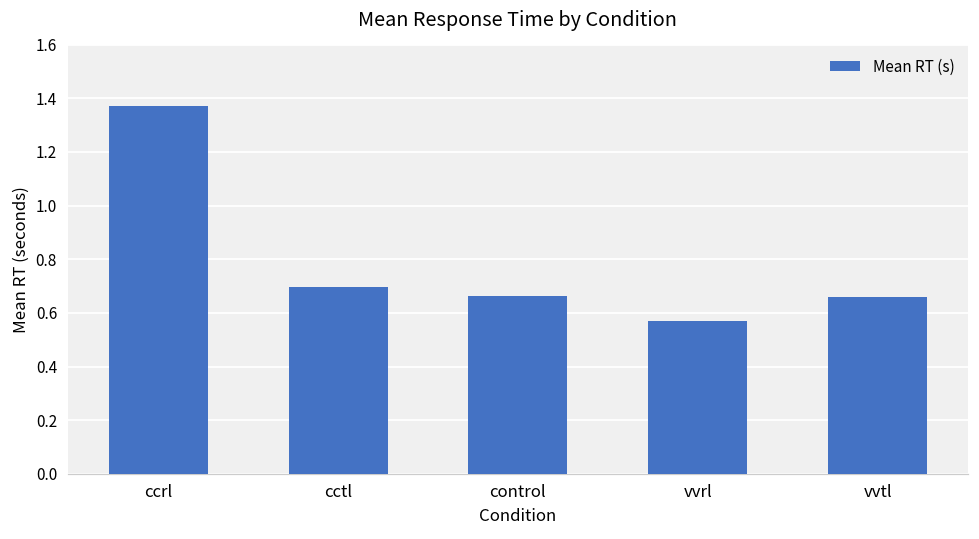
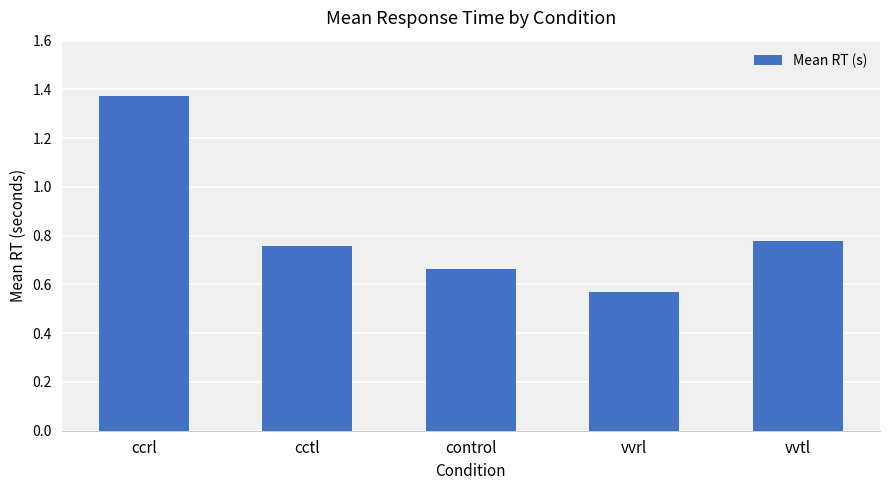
cctl: 0.70 -> 0.76
vvtl: 0.66 -> 0.78
